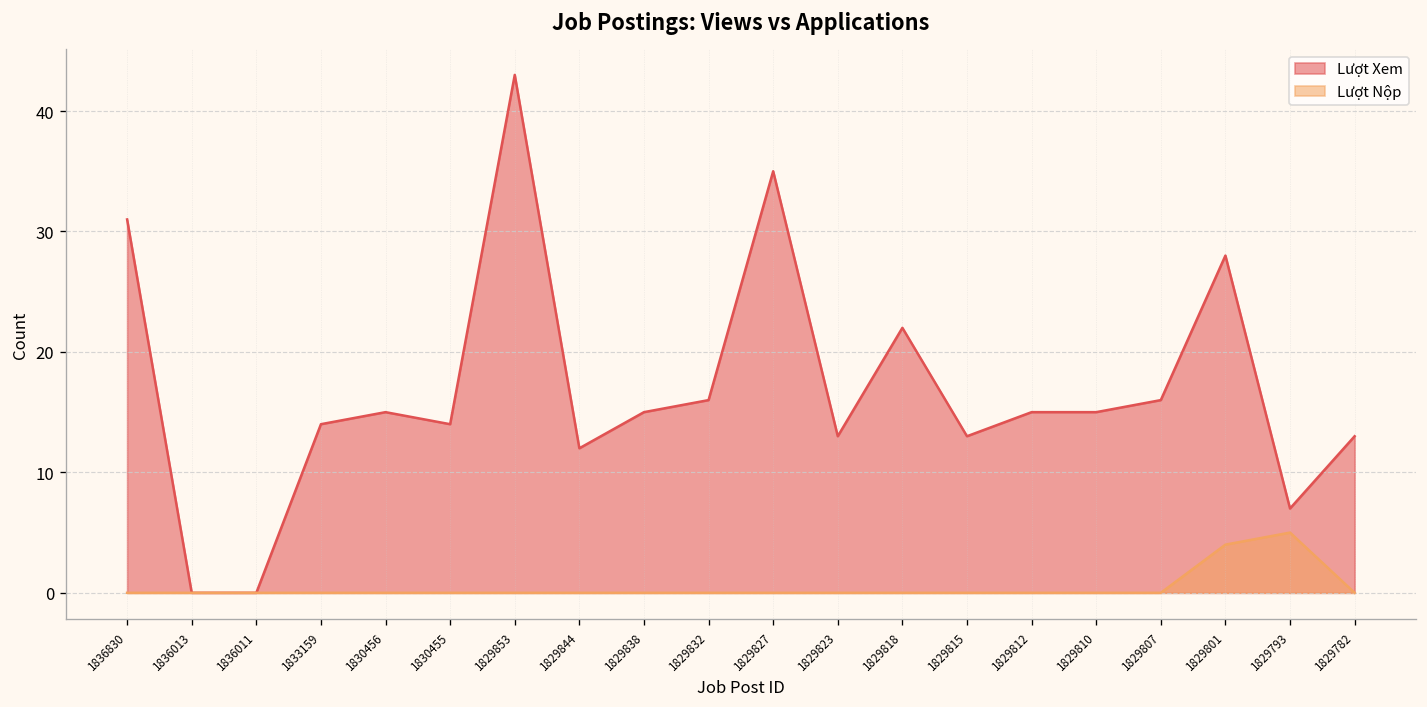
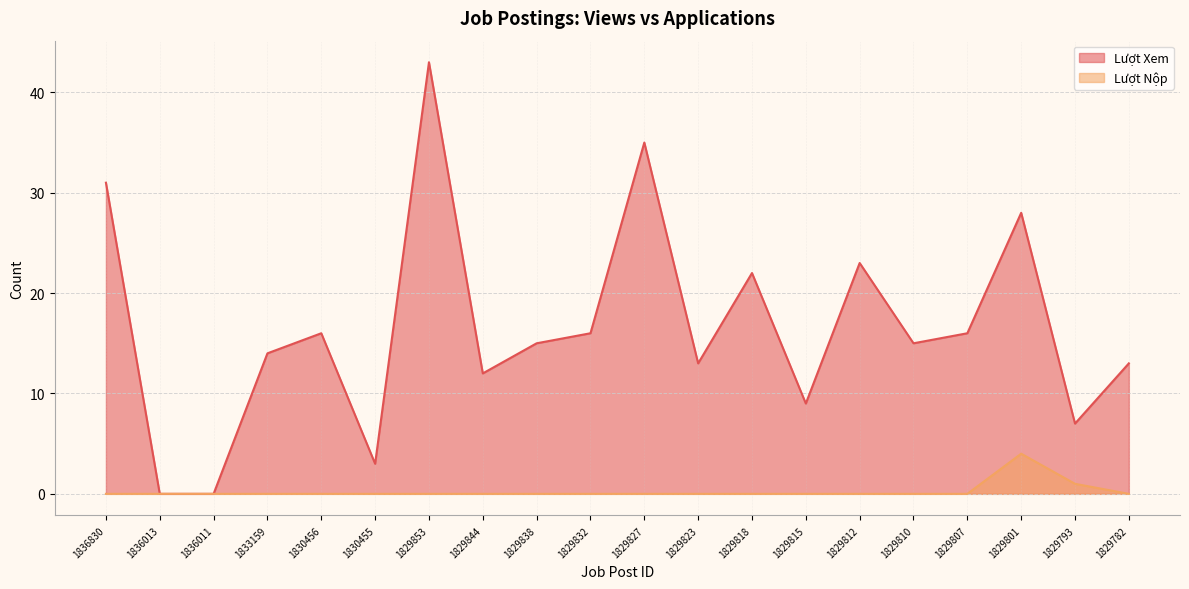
Lượt Xem, 1830456: 15 -> 16
Lượt Xem, 1830455: 14 -> 3
Lượt Xem, 1829815: 13 -> 9
Lượt Xem, 1829812: 15 -> 23
Lượt Nộp, 1829793: 5 -> 1
